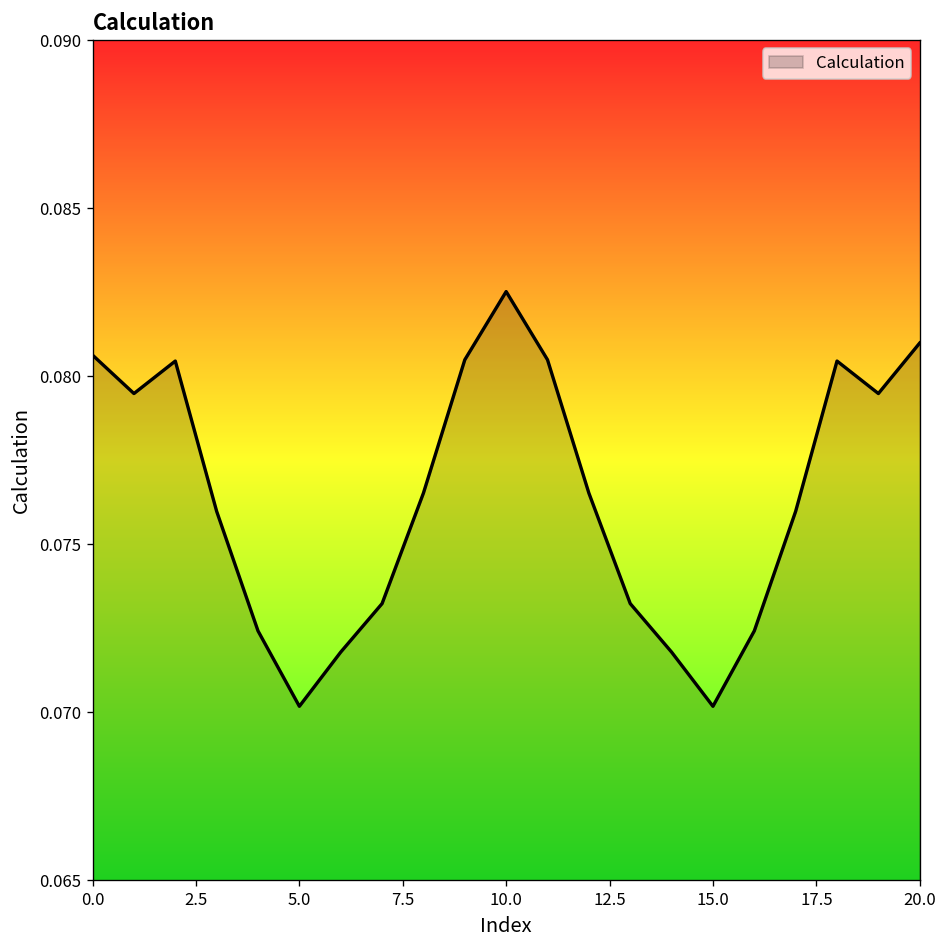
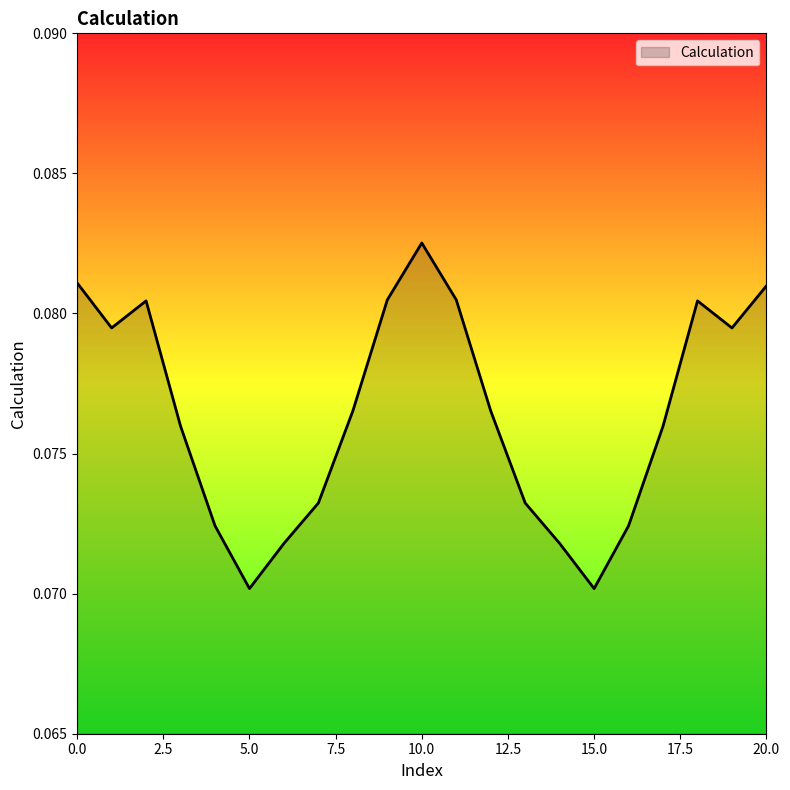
0.0: 0.0806 -> 0.0811
